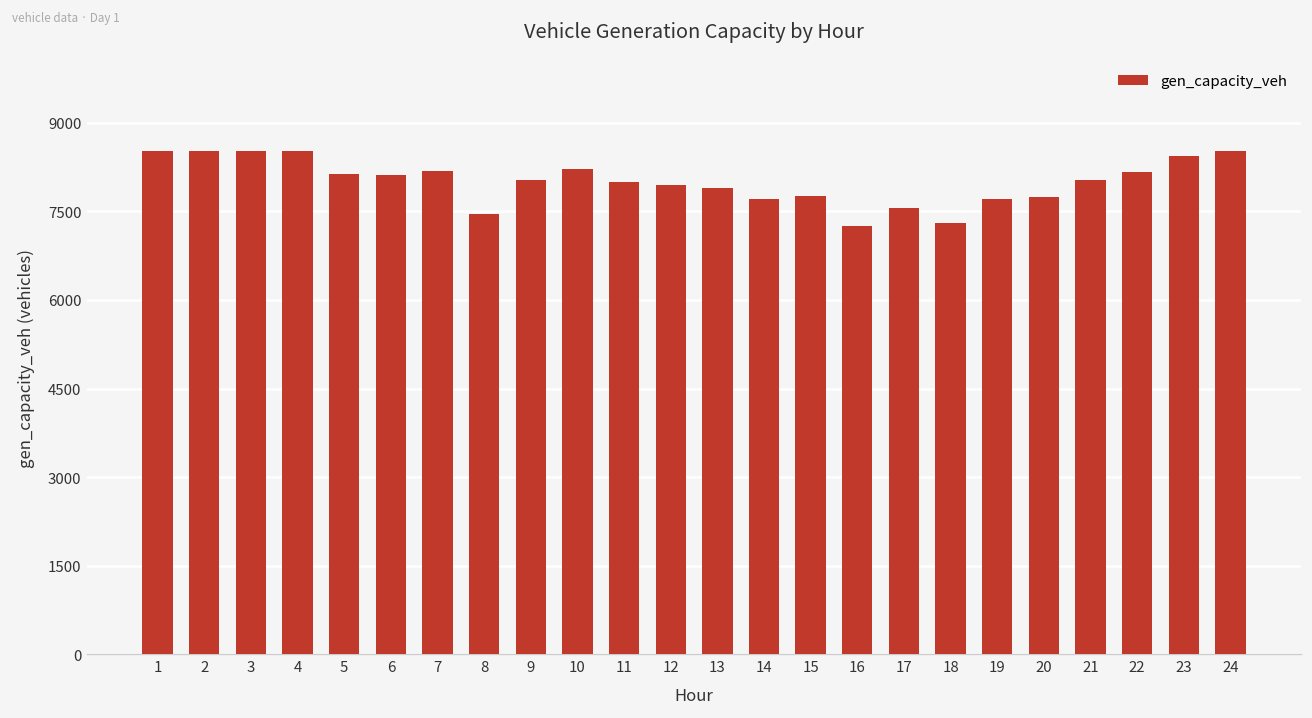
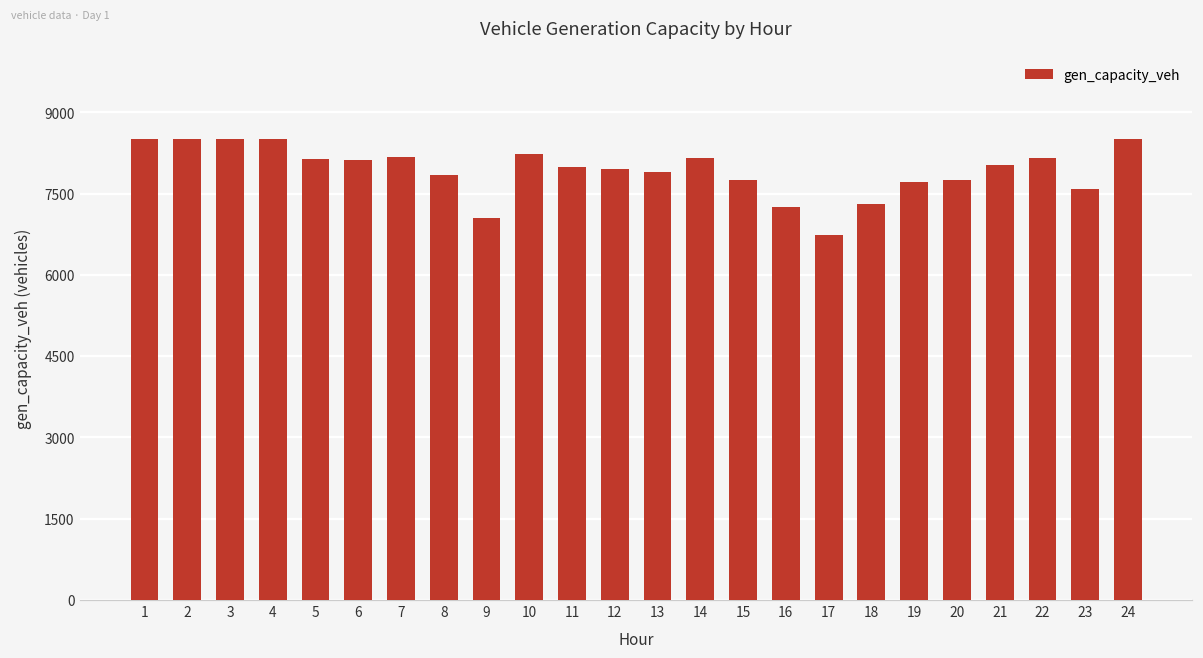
8: 7500 -> 7800
9: 8000 -> 7100
14: 7700 -> 8200
17: 7600 -> 6700
23: 8400 -> 7600
